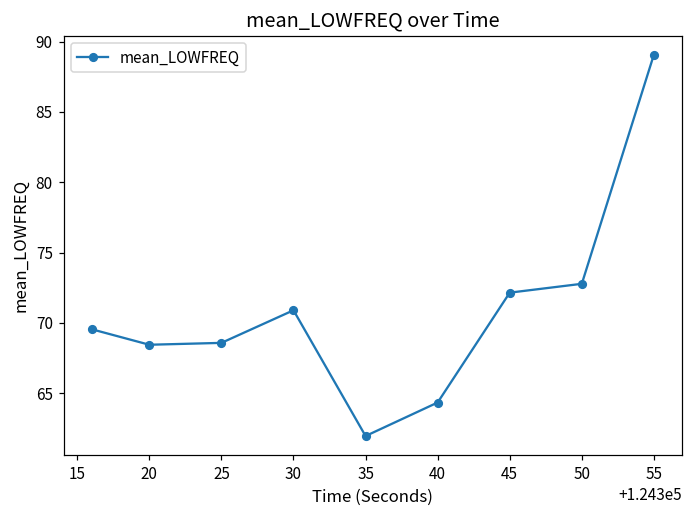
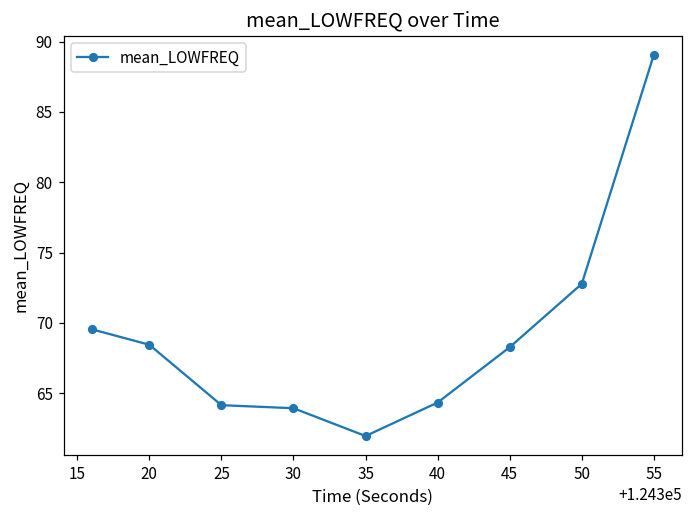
25: 68.6 -> 64.2
30: 70.9 -> 63.9
45: 72.2 -> 68.3
